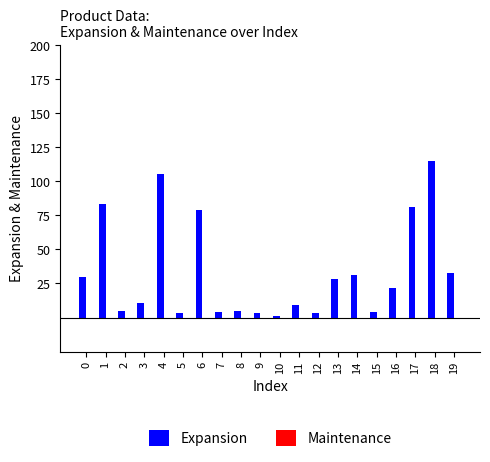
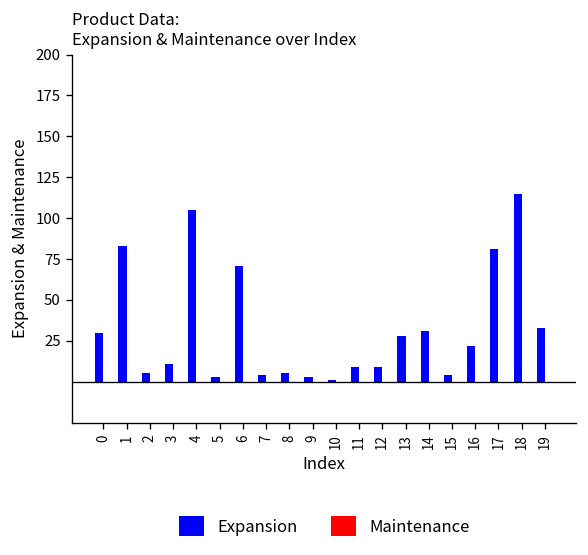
Expansion, 6: 79 -> 71
Expansion, 12: 3 -> 9
